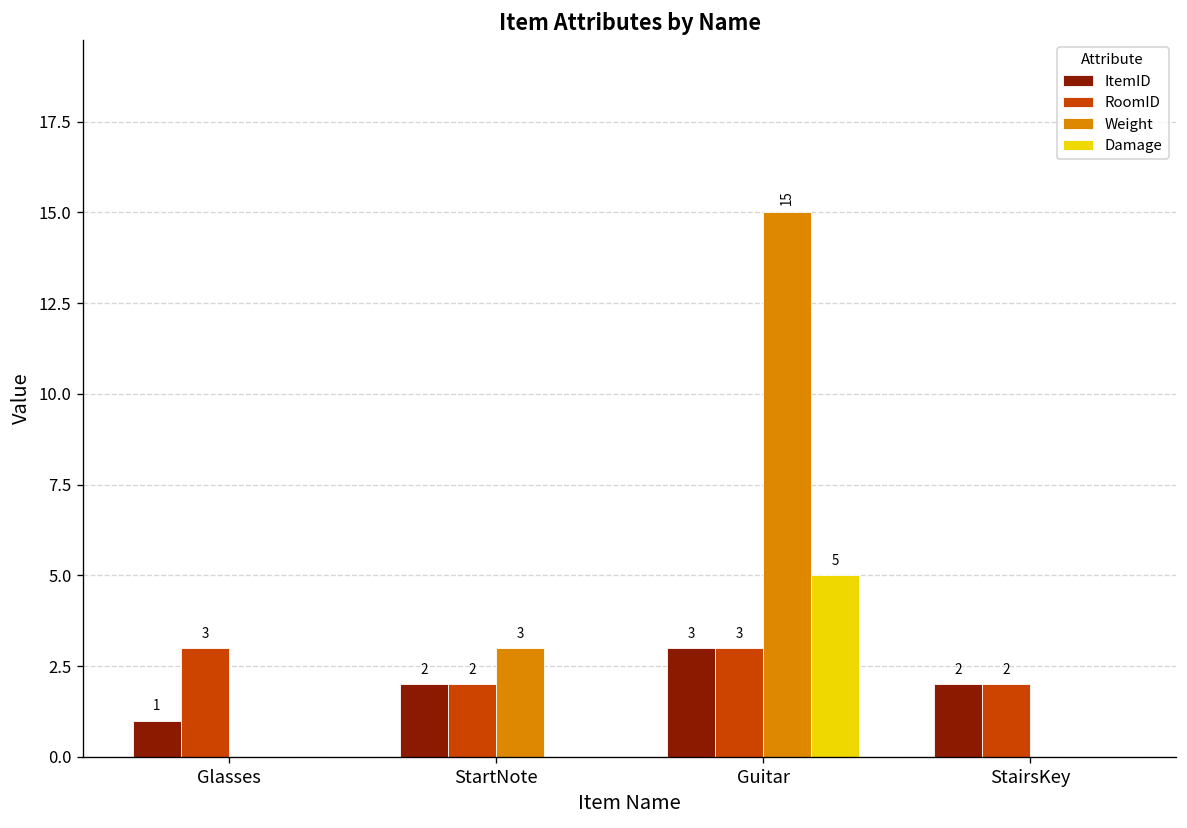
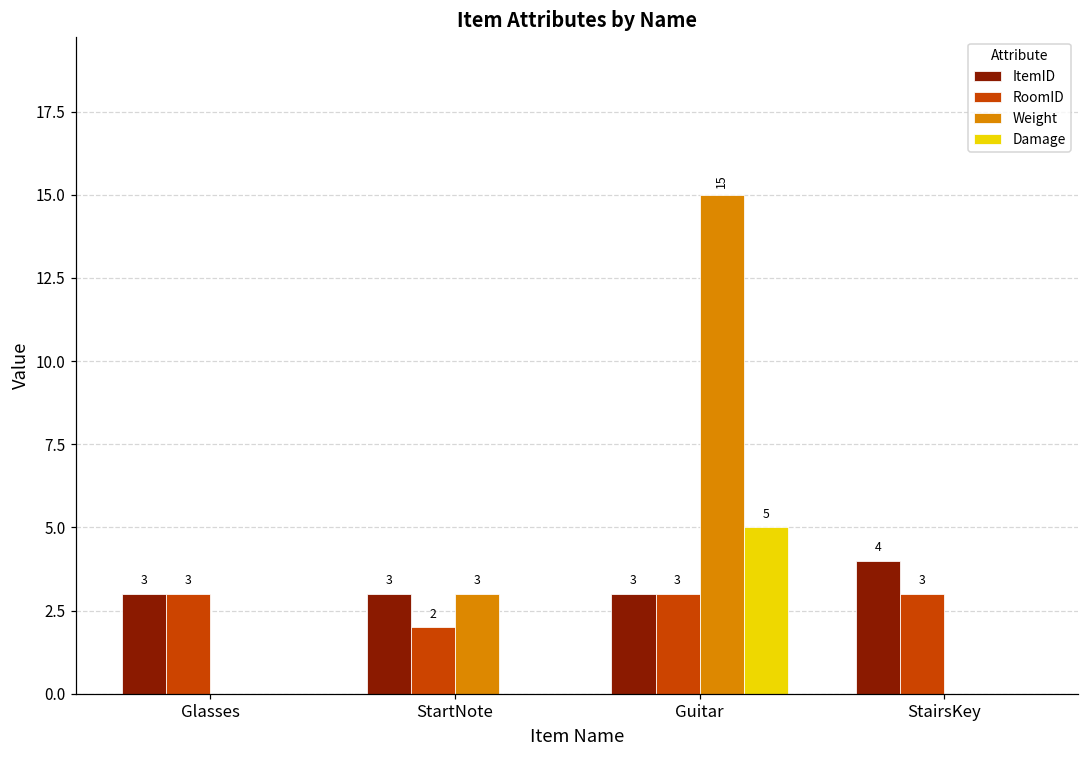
ItemID, Glasses: 1 -> 3
ItemID, StartNote: 2 -> 3
ItemID, StairsKey: 2 -> 4
RoomID, StairsKey: 2 -> 3
